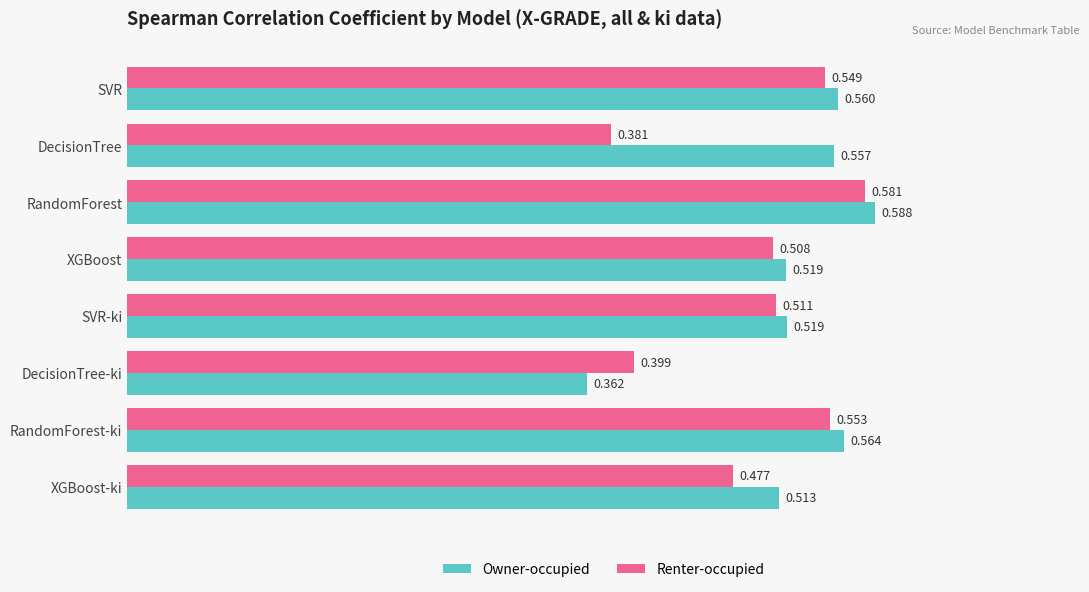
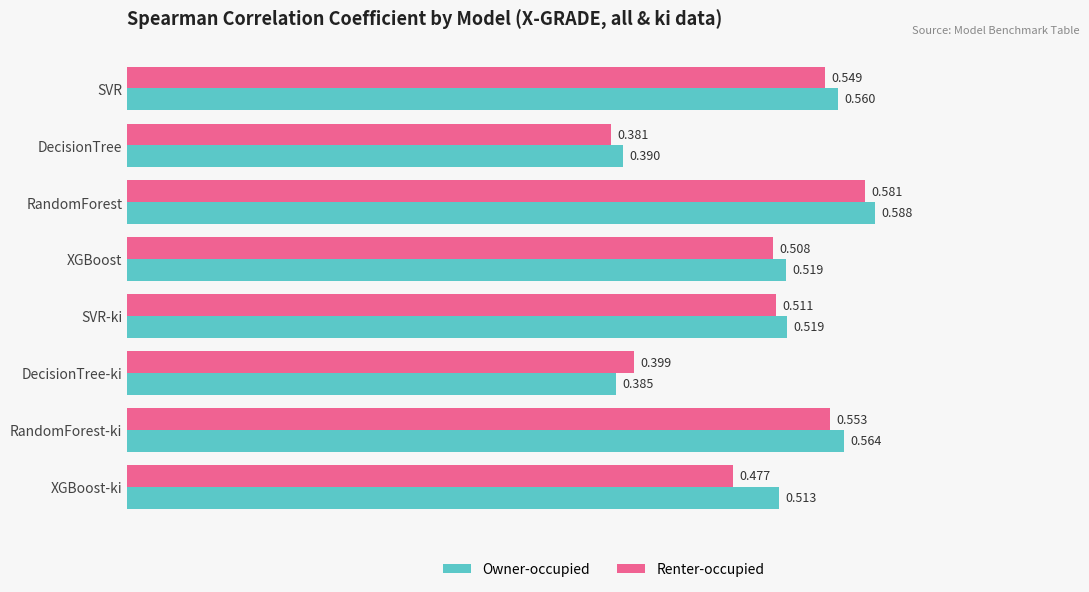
Owner-occupied, DecisionTree: 0.557 -> 0.390
Owner-occupied, DecisionTree-ki: 0.362 -> 0.385
